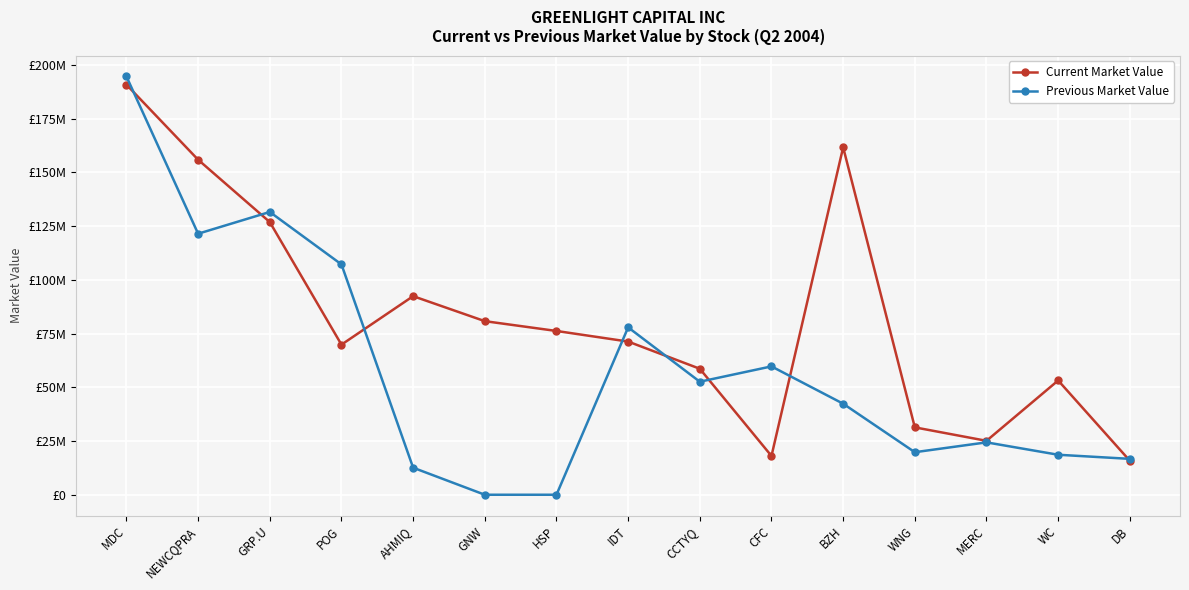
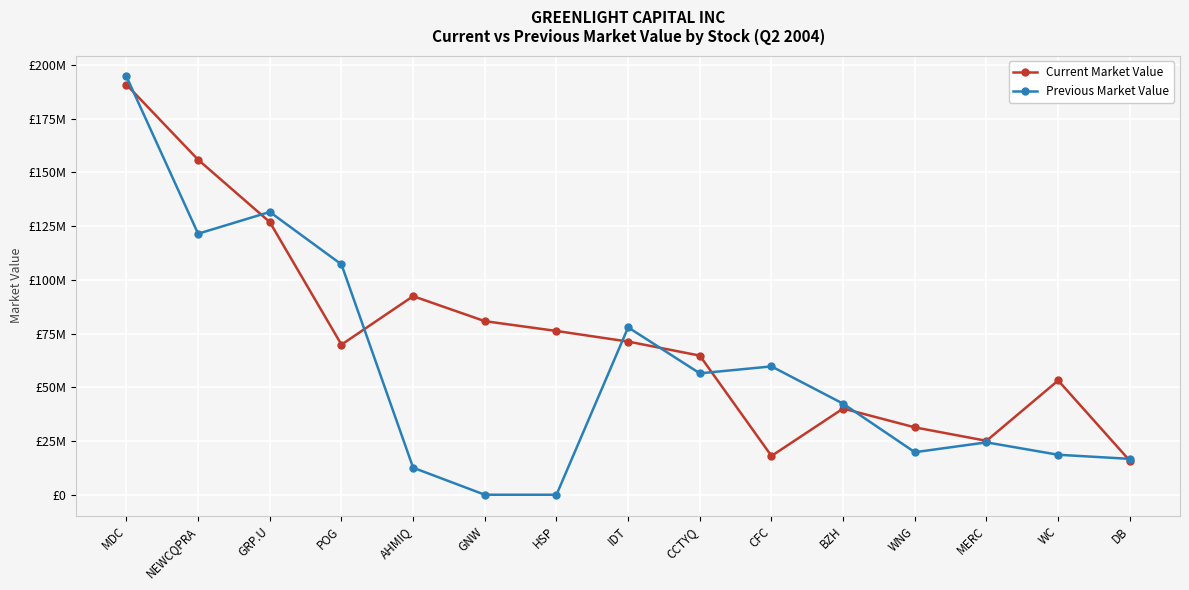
Current Market Value, CCTYQ: £59000000 -> £65000000
Previous Market Value, CCTYQ: £53000000 -> £57000000
Current Market Value, BZH: £162000000 -> £40000000
